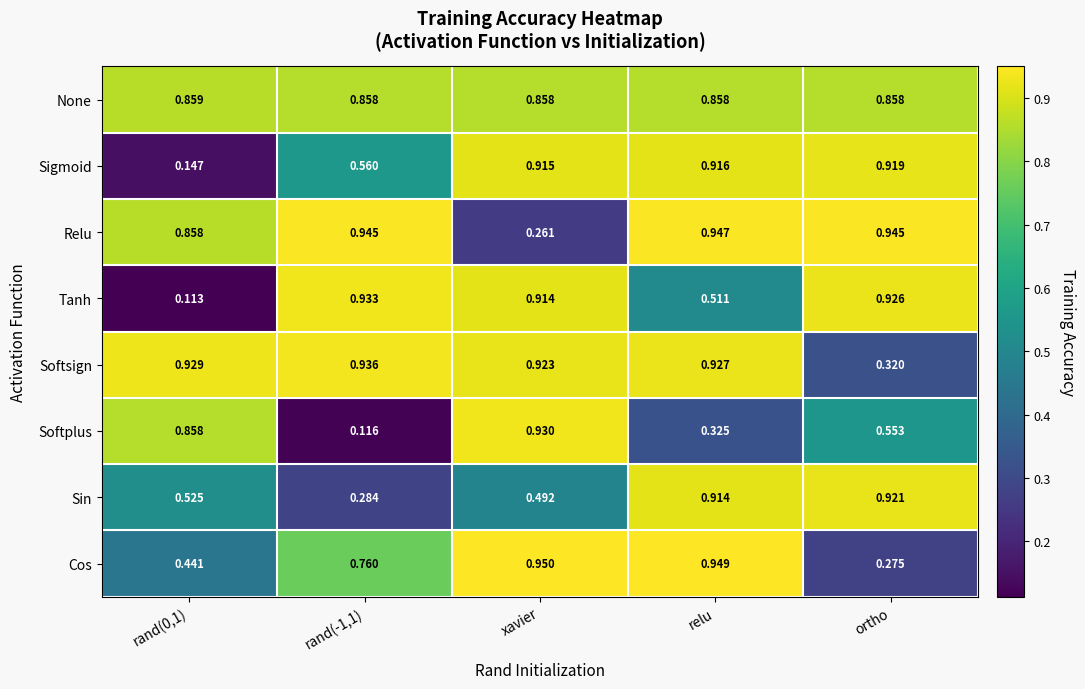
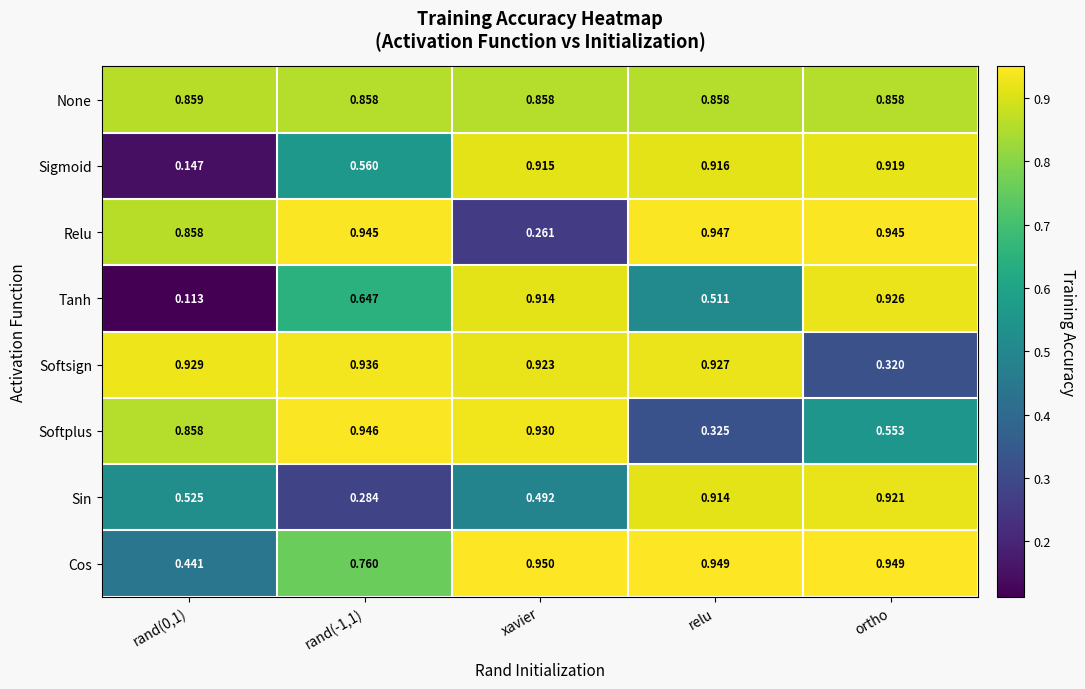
Tanh, rand(-1,1): 0.933 -> 0.647
Softplus, rand(-1,1): 0.116 -> 0.946
Cos, ortho: 0.275 -> 0.949
